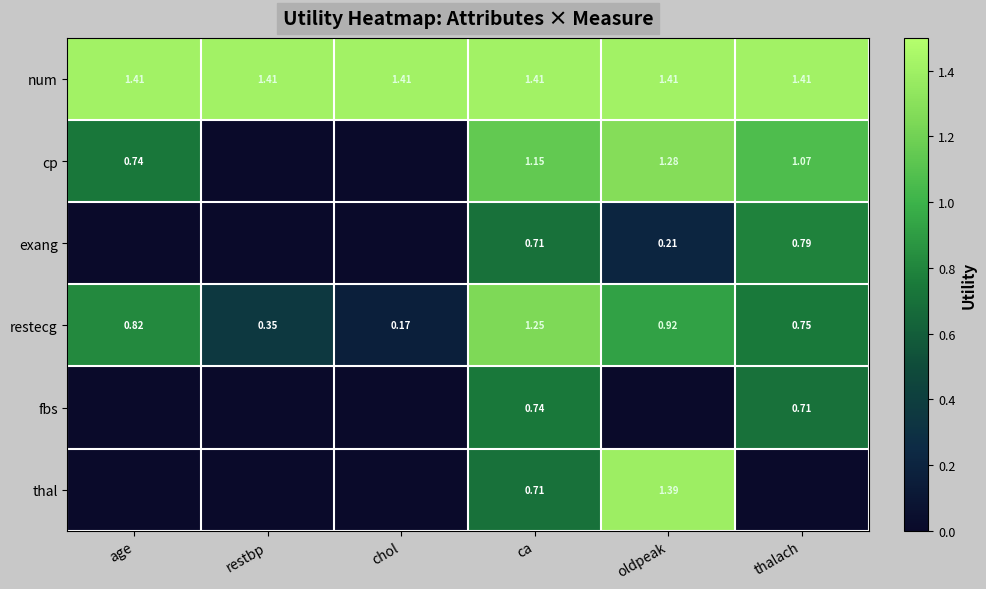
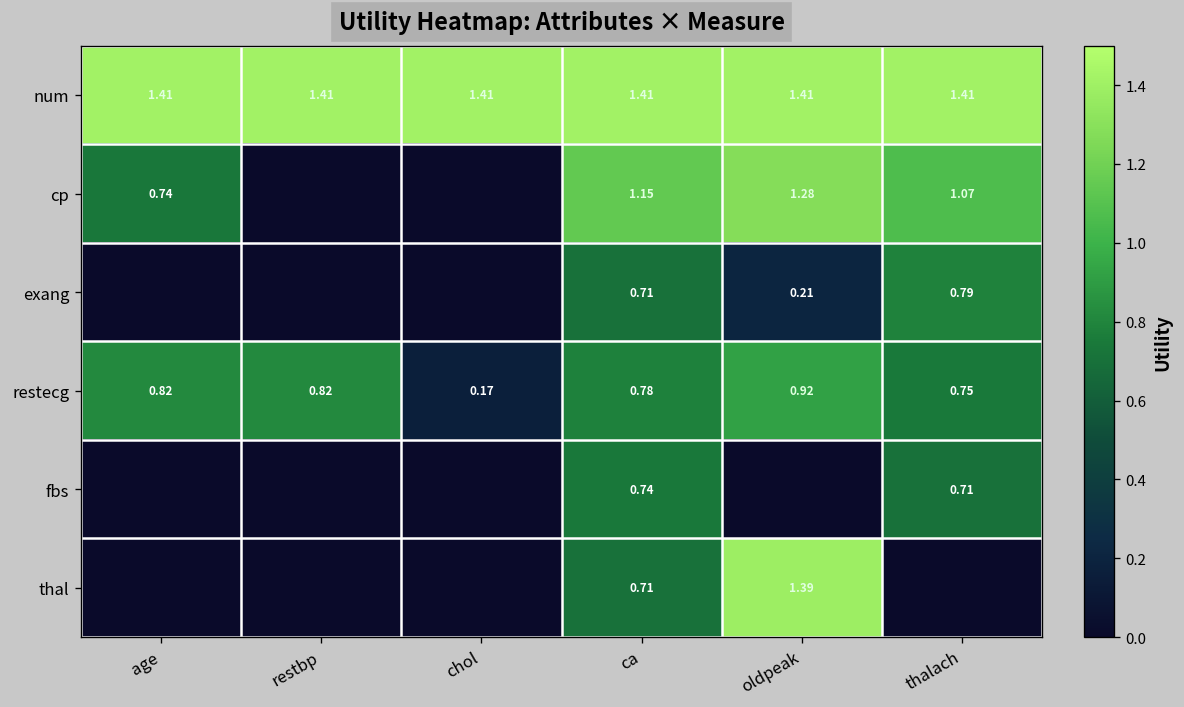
restecg, restbp: 0.35 -> 0.82
restecg, ca: 1.25 -> 0.78
